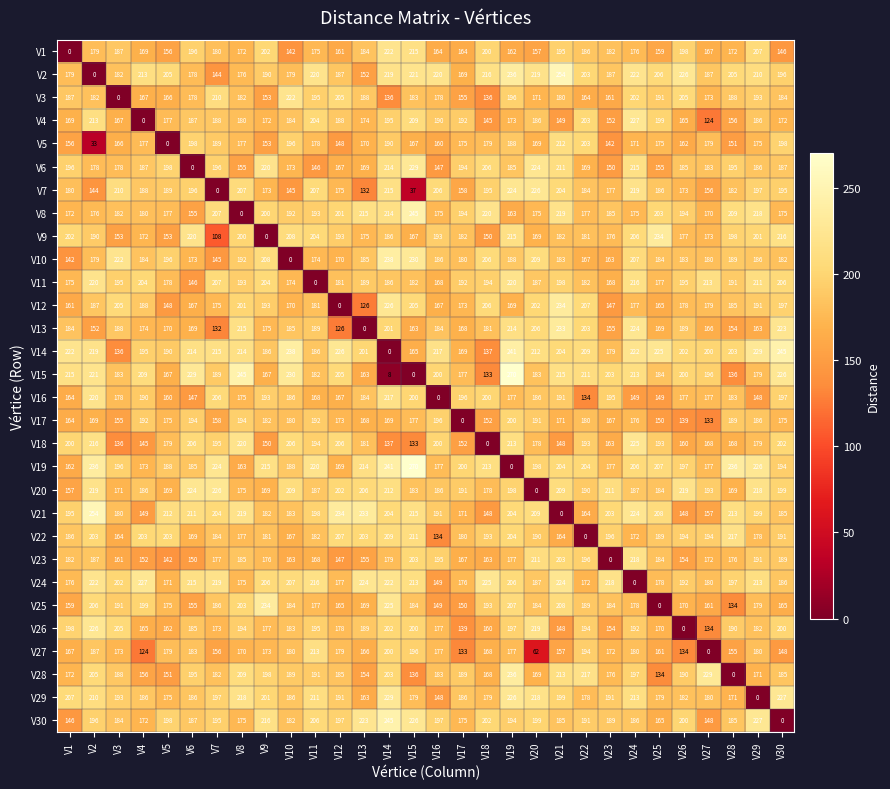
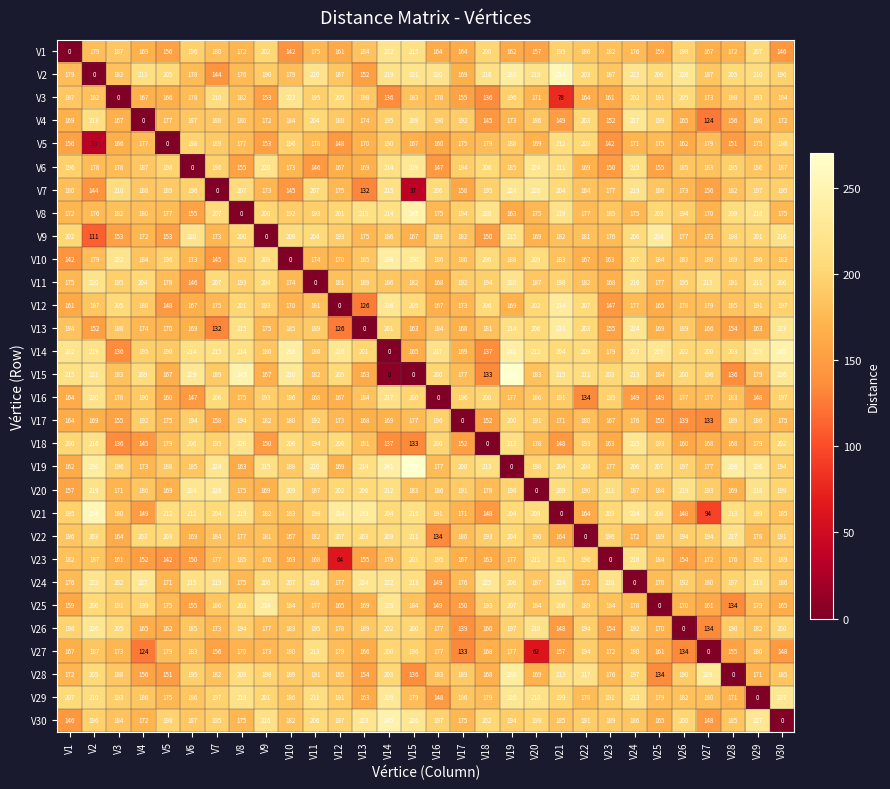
V3, V21: 180 -> 78
V9, V2: 190 -> 111
V9, V7: 108 -> 173
V21, V27: 157 -> 94
V23, V12: 147 -> 64
